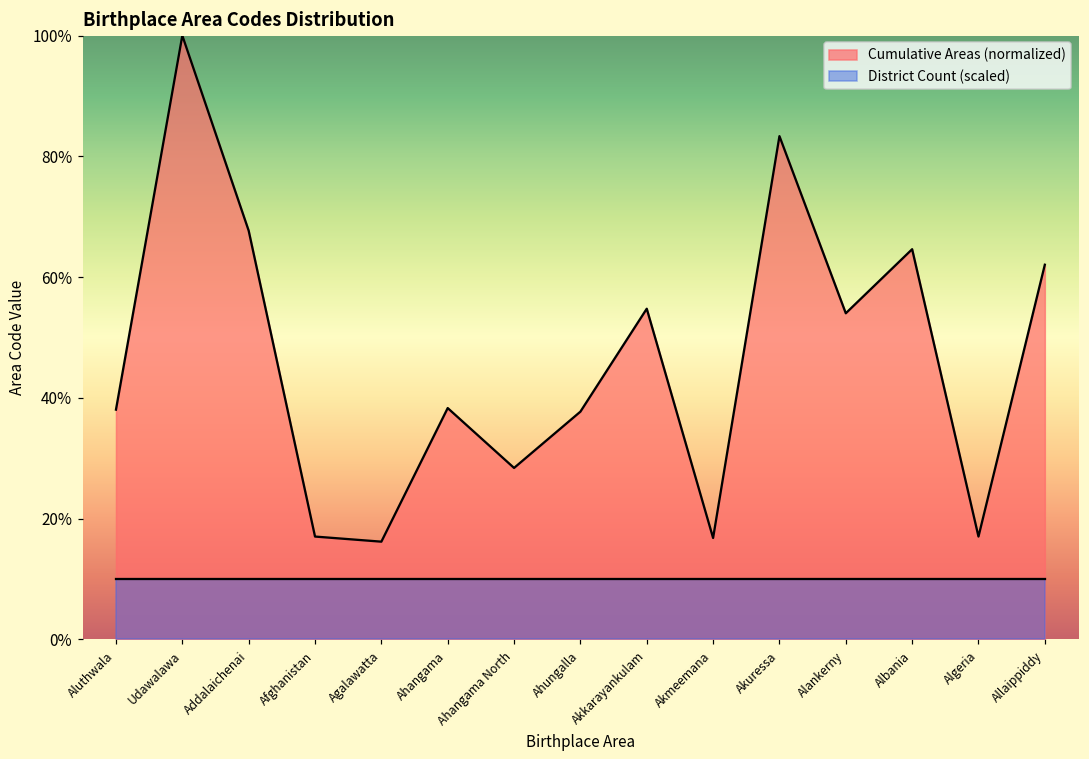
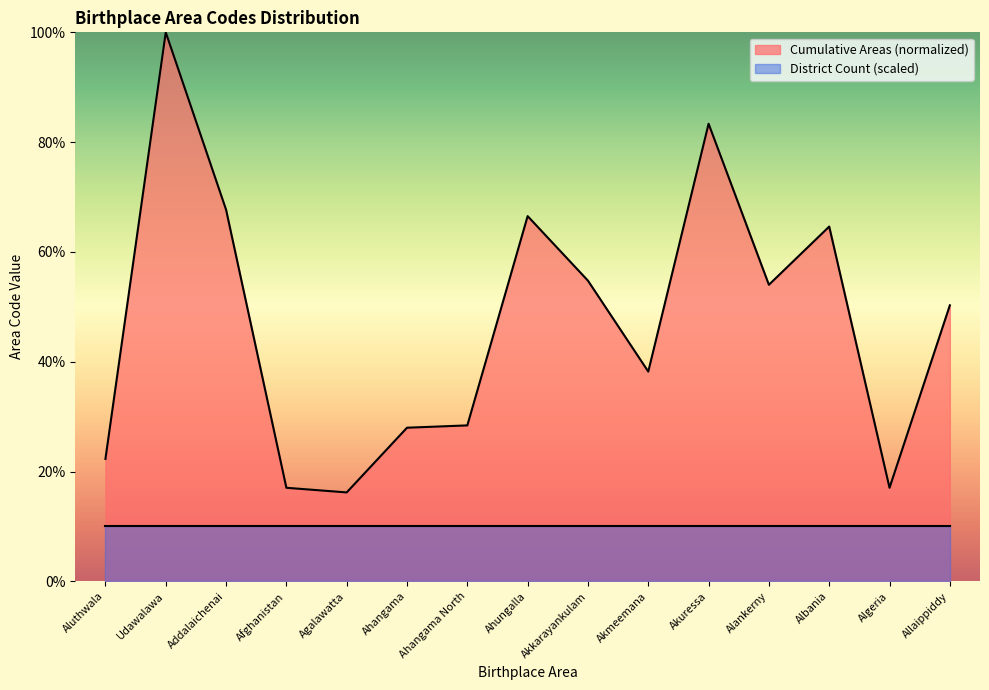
Cumulative Areas (normalized), Aluthwala: 38% -> 22%
Cumulative Areas (normalized), Ahangama: 38% -> 28%
Cumulative Areas (normalized), Ahungalla: 38% -> 67%
Cumulative Areas (normalized), Akmeemana: 17% -> 38%
Cumulative Areas (normalized), Allaippiddy: 62% -> 50%
